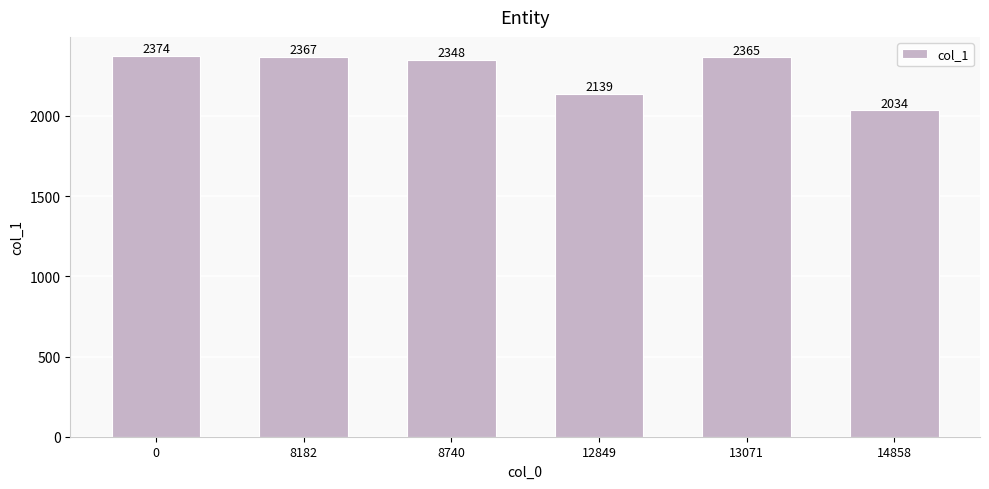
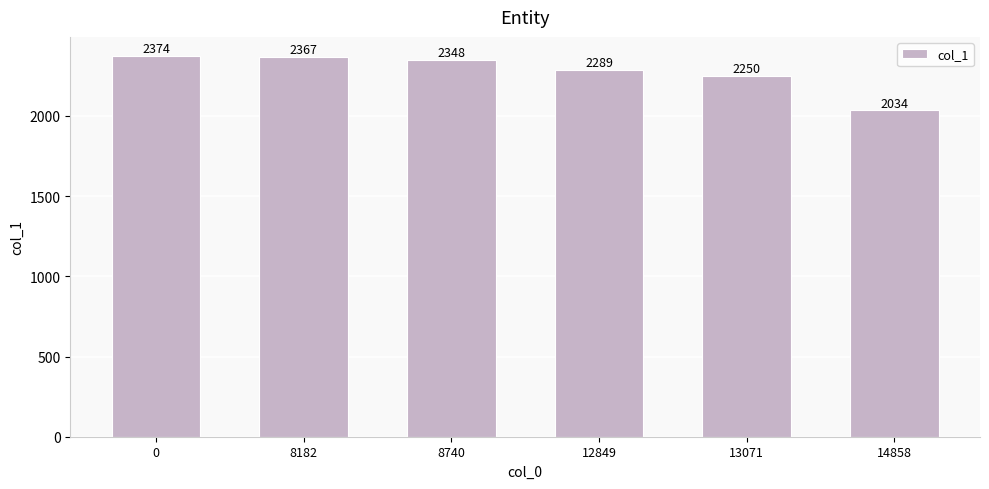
12849: 2139 -> 2289
13071: 2365 -> 2250
